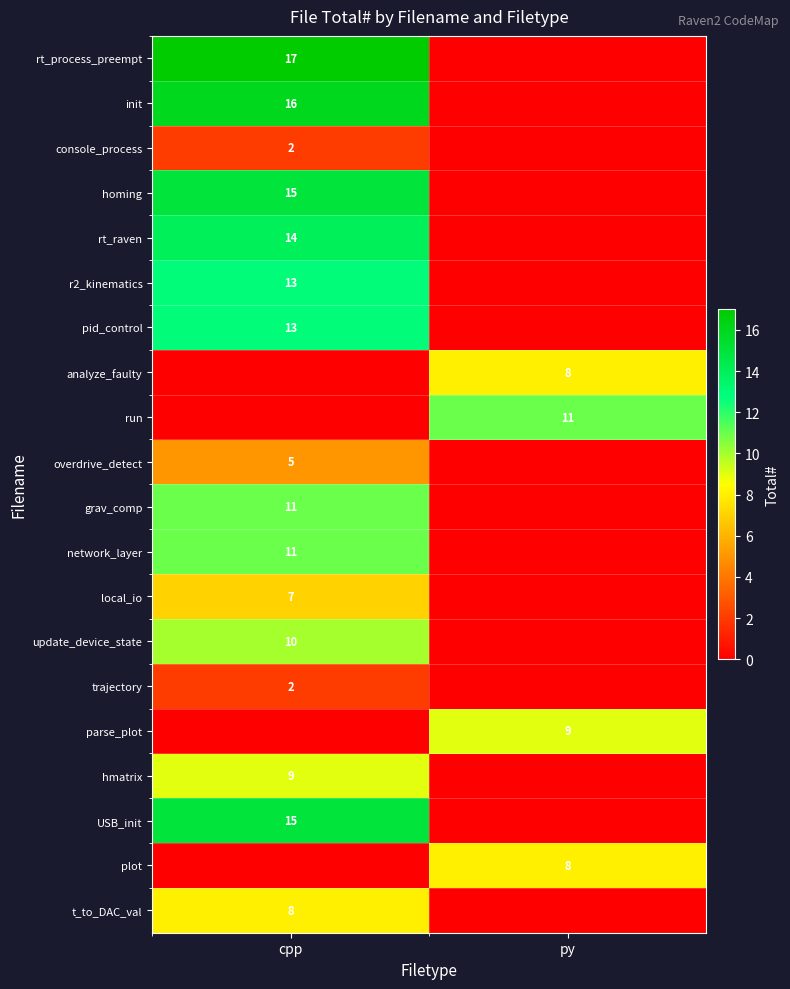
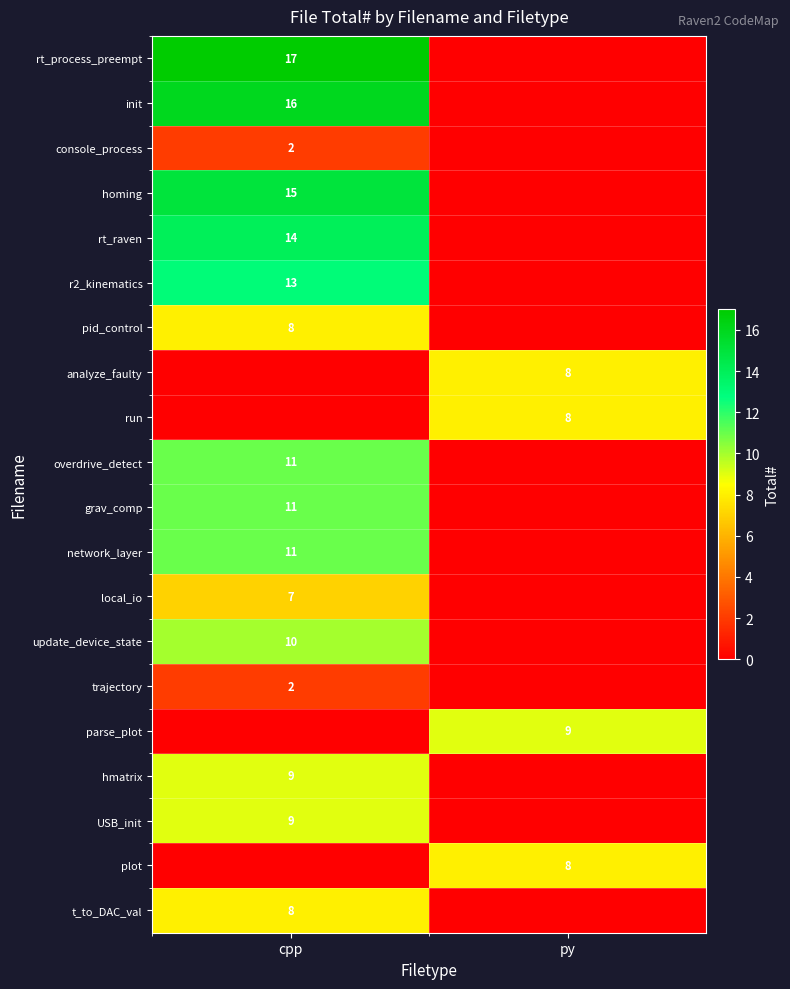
pid_control, cpp: 13 -> 8
run, py: 11 -> 8
overdrive_detect, cpp: 5 -> 11
USB_init, cpp: 15 -> 9
